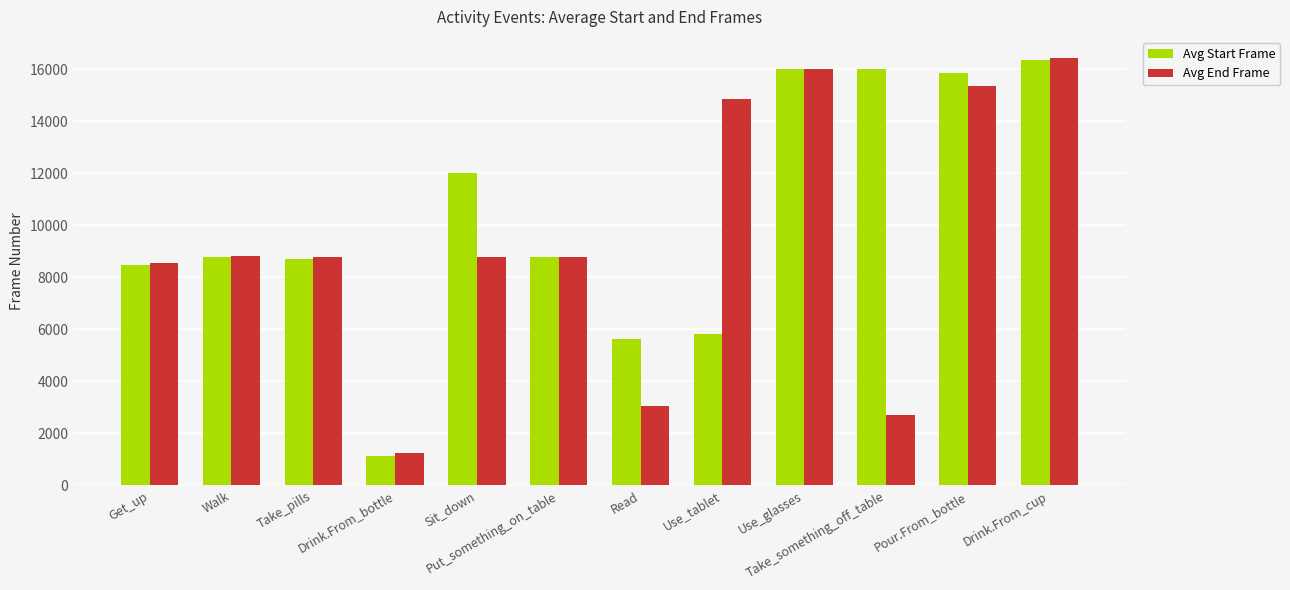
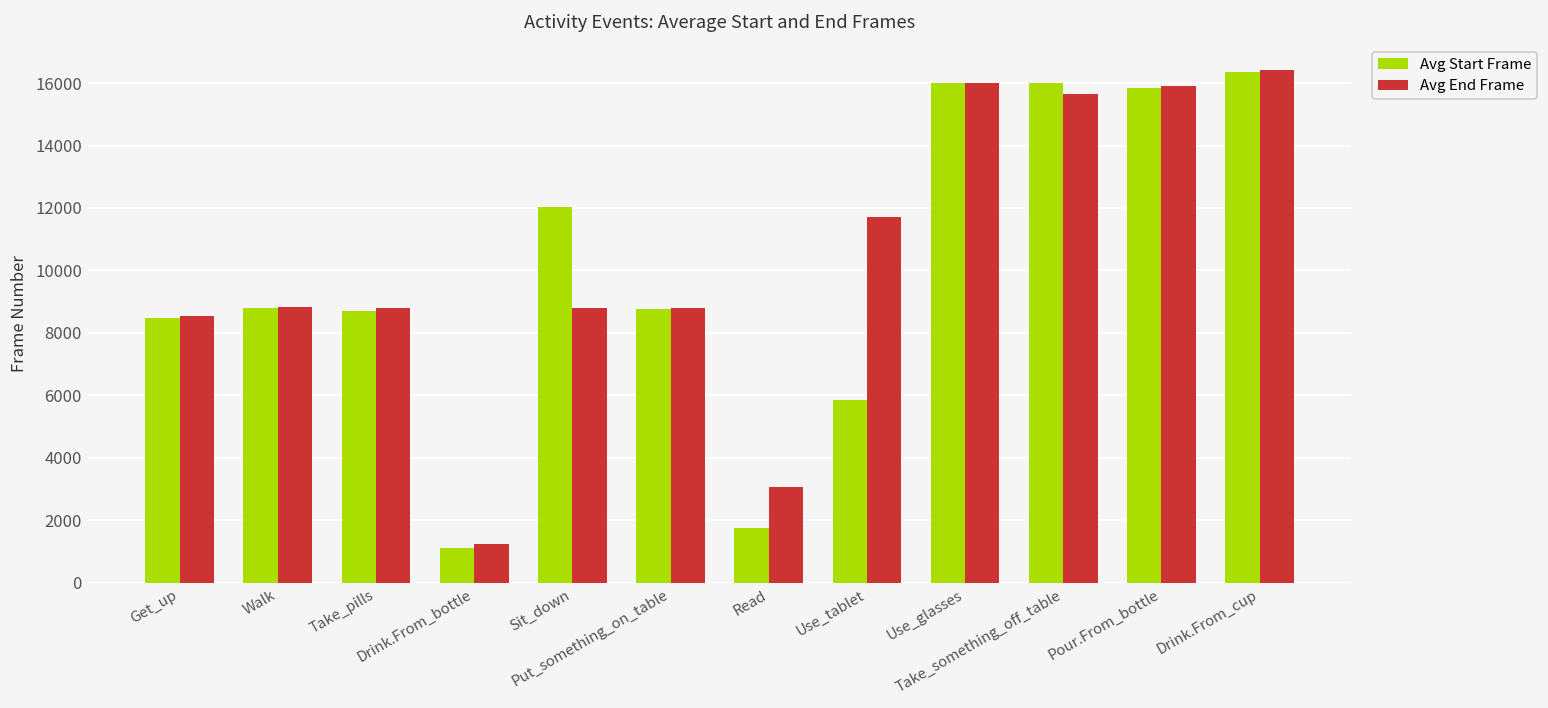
Avg Start Frame, Read: 5600 -> 1800
Avg End Frame, Use_tablet: 14800 -> 11700
Avg End Frame, Take_something_off_table: 2700 -> 15700
Avg End Frame, Pour.From_bottle: 15300 -> 15900
